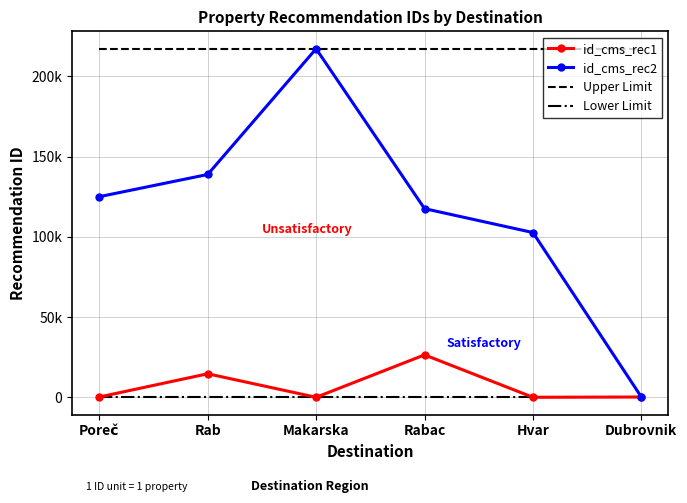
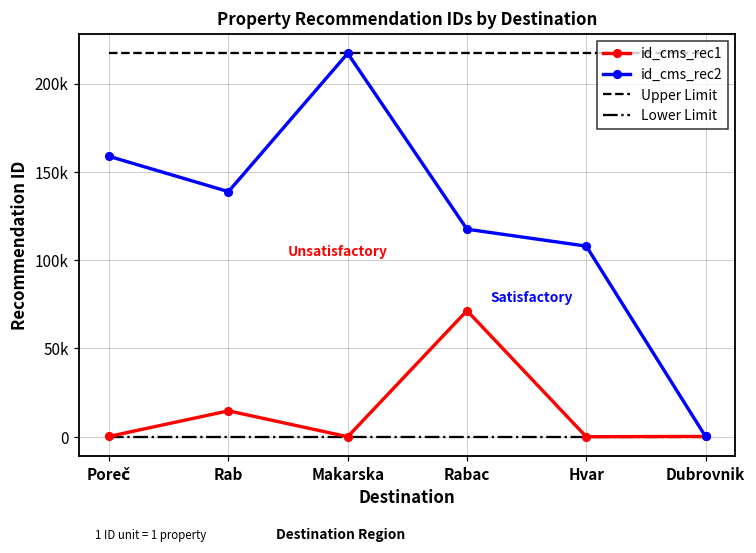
id_cms_rec2, Poreč: 125000 -> 159000
id_cms_rec1, Rabac: 26000 -> 71000
id_cms_rec2, Hvar: 103000 -> 108000
